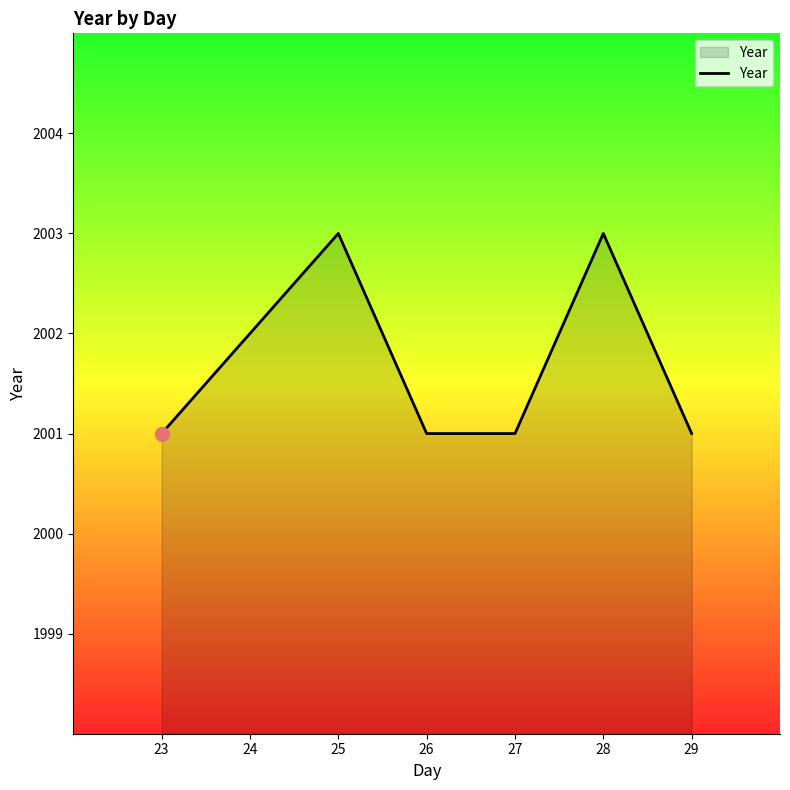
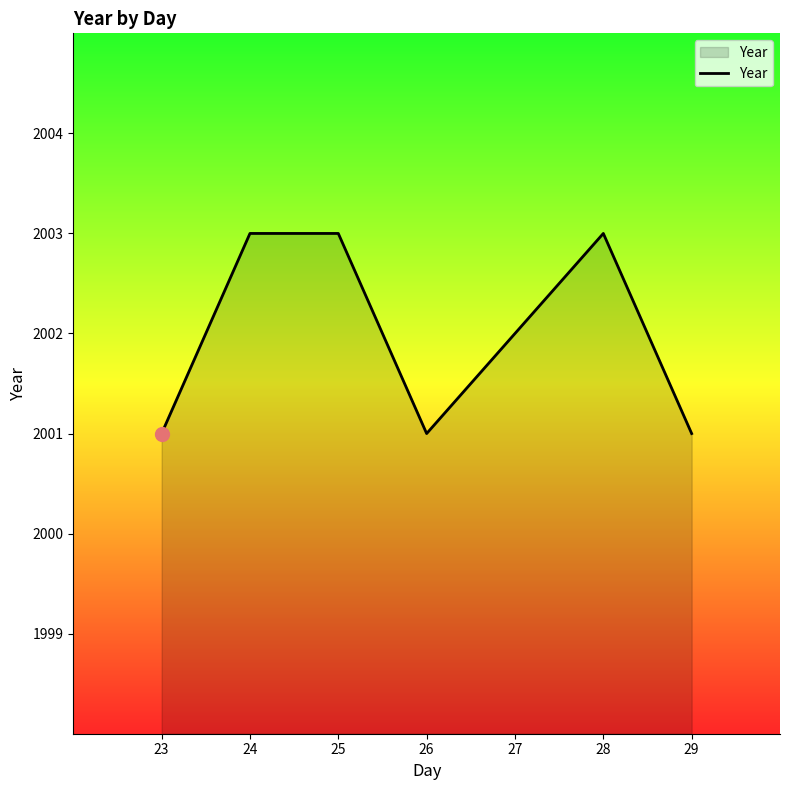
Year, 24: 2002 -> 2003
Year, 27: 2001 -> 2002
